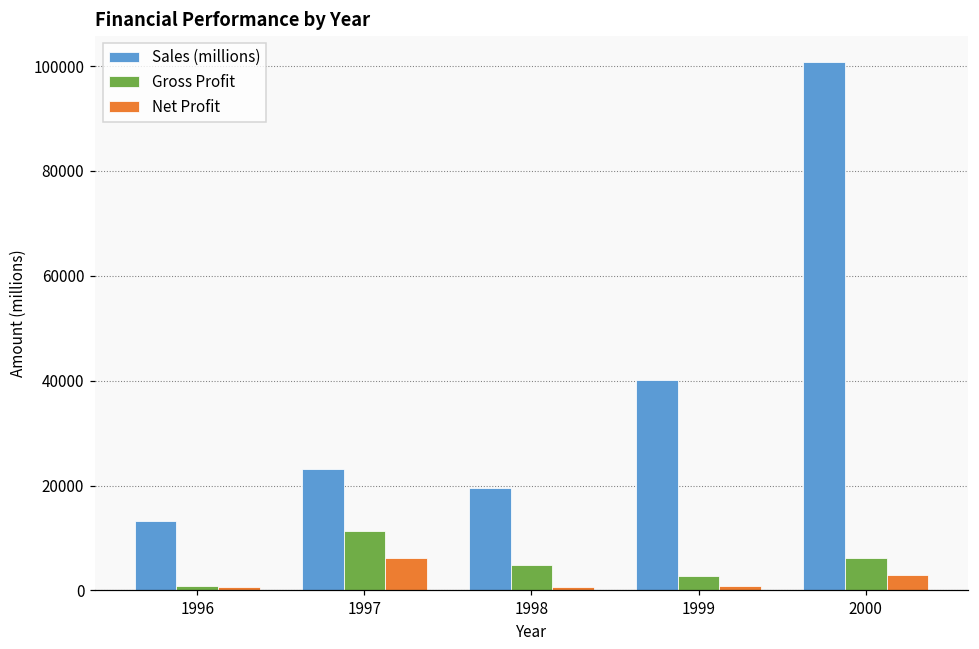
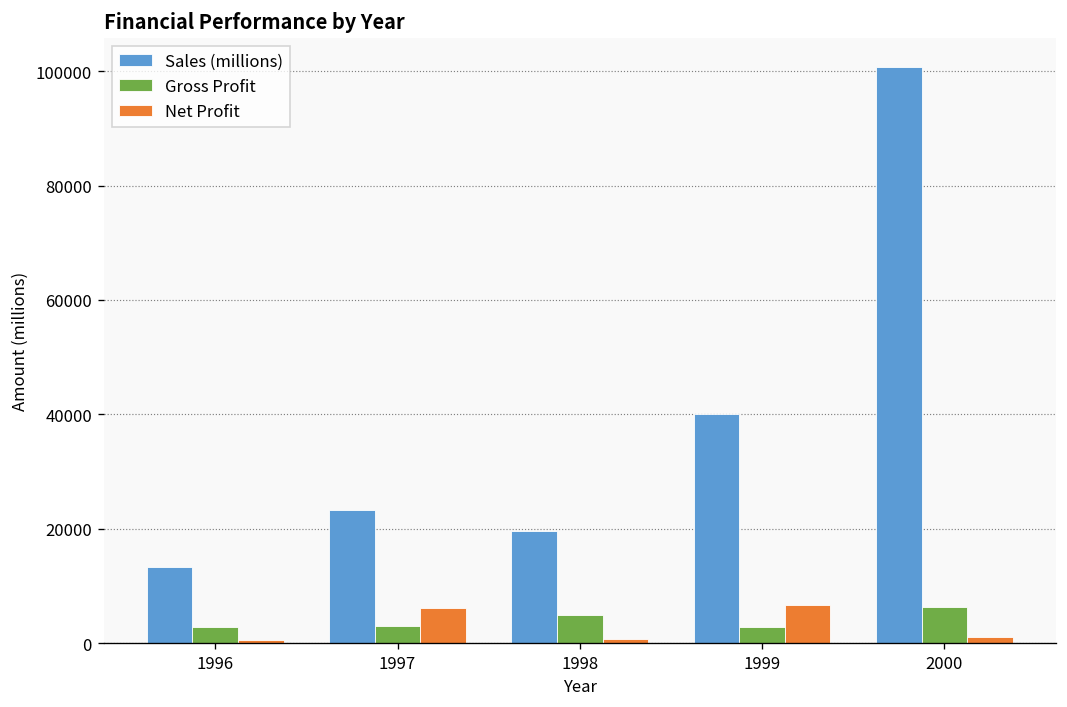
Gross Profit, 1996: 1000 -> 3000
Gross Profit, 1997: 11000 -> 3000
Net Profit, 1999: 1000 -> 7000
Net Profit, 2000: 3000 -> 1000
